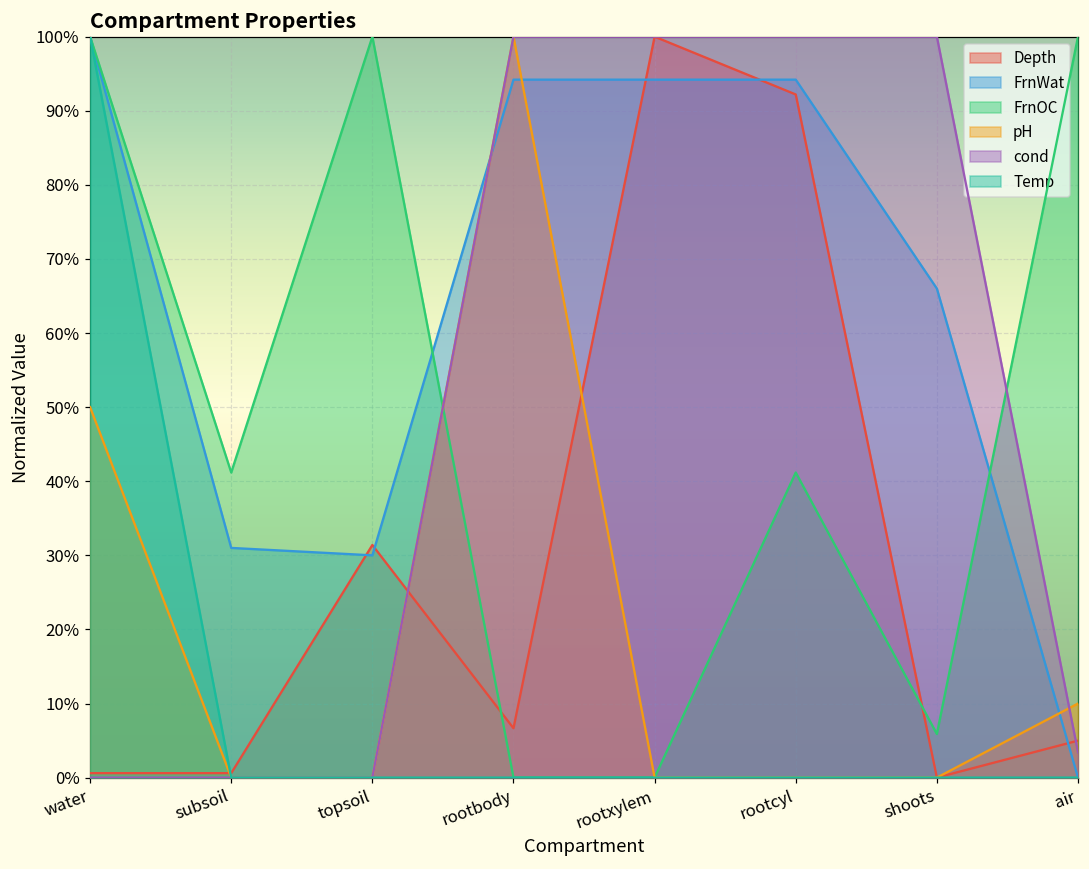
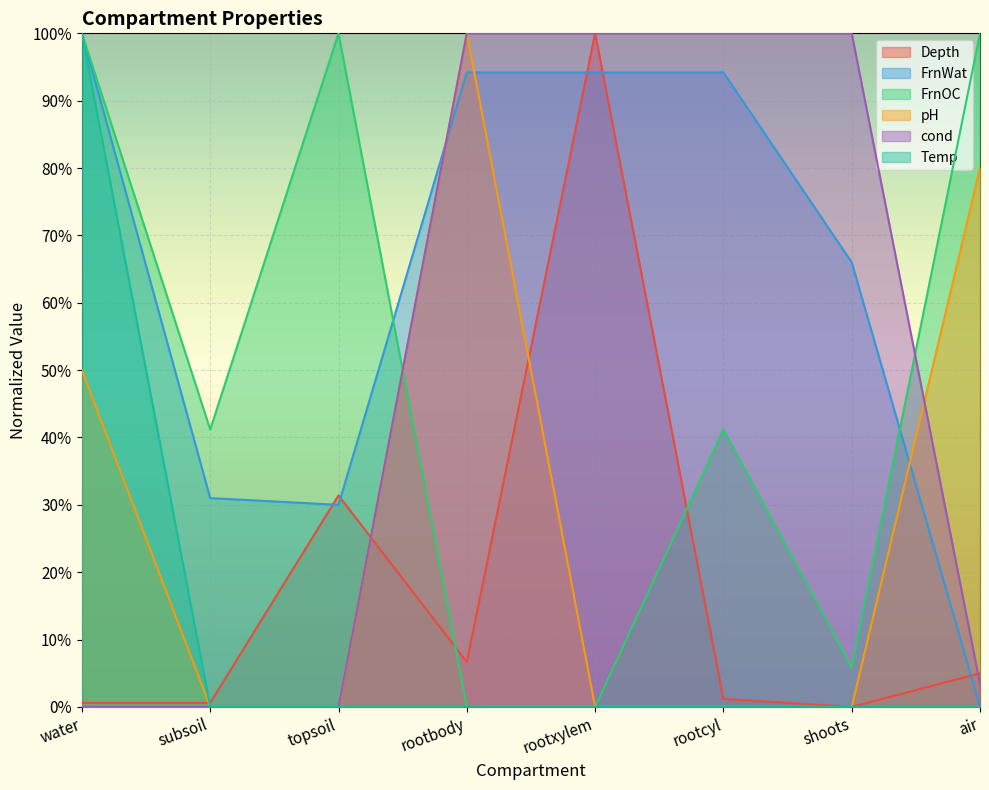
Depth, rootcyl: 92% -> 1%
pH, air: 10% -> 80%
